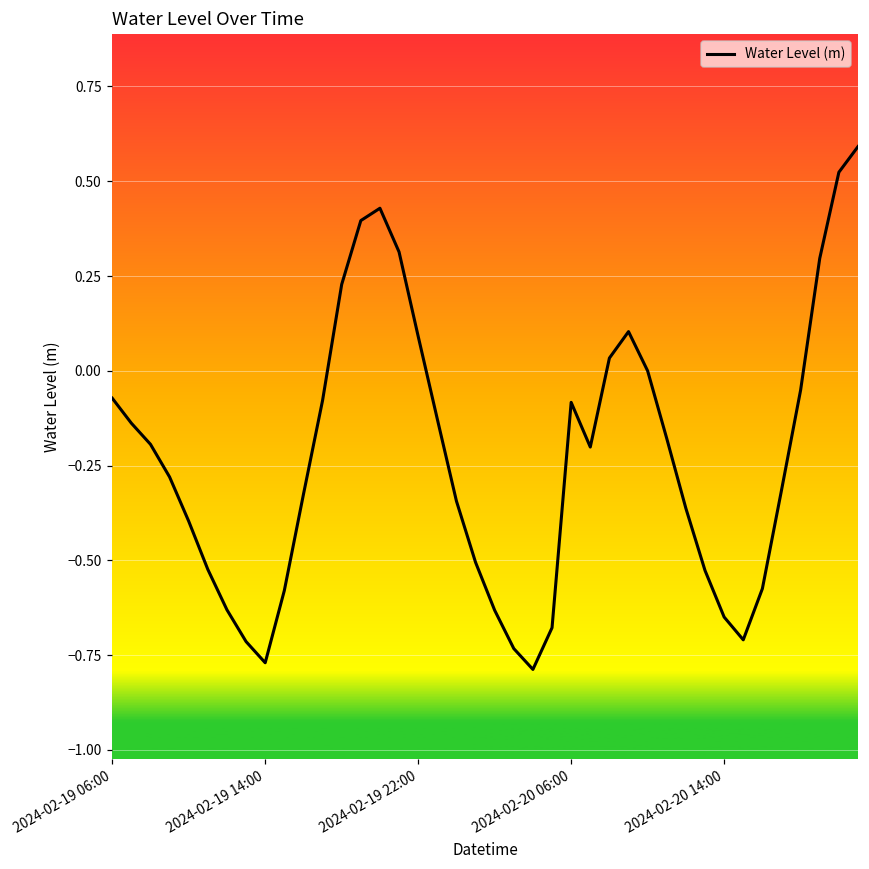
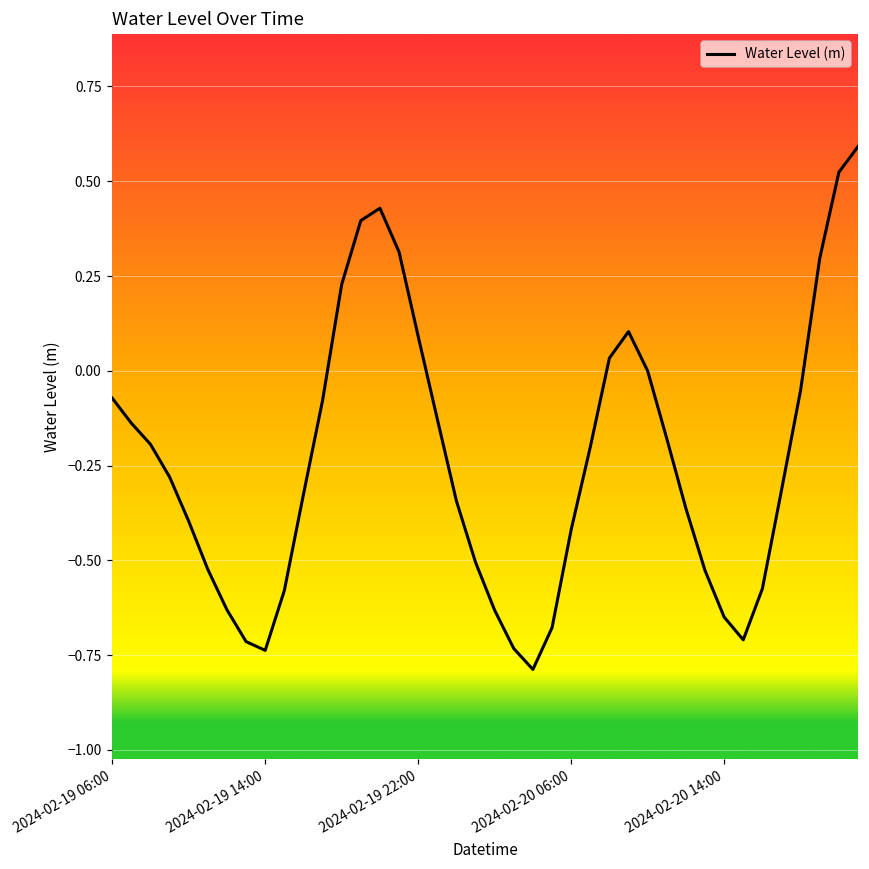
2024-02-19 14:00: -0.77 -> -0.74
2024-02-20 06:00: -0.08 -> -0.42
